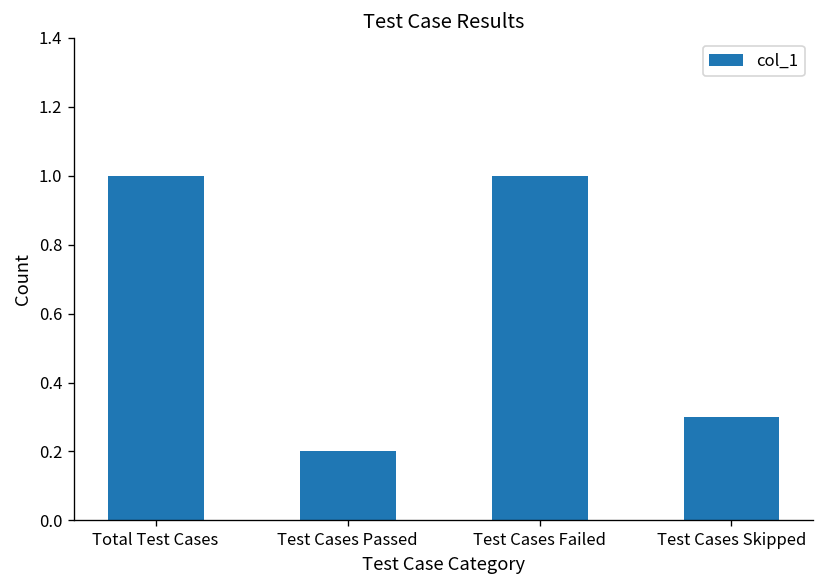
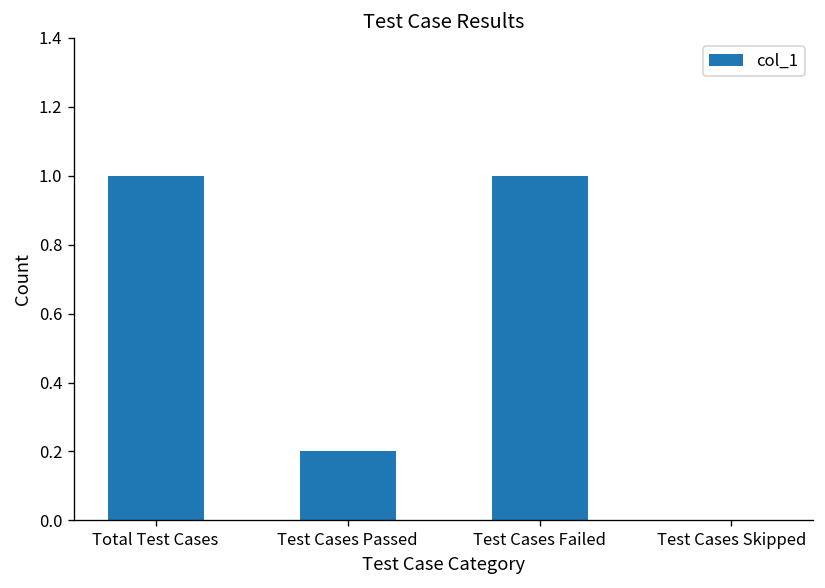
Test Cases Skipped: 0.3 -> 0.0
